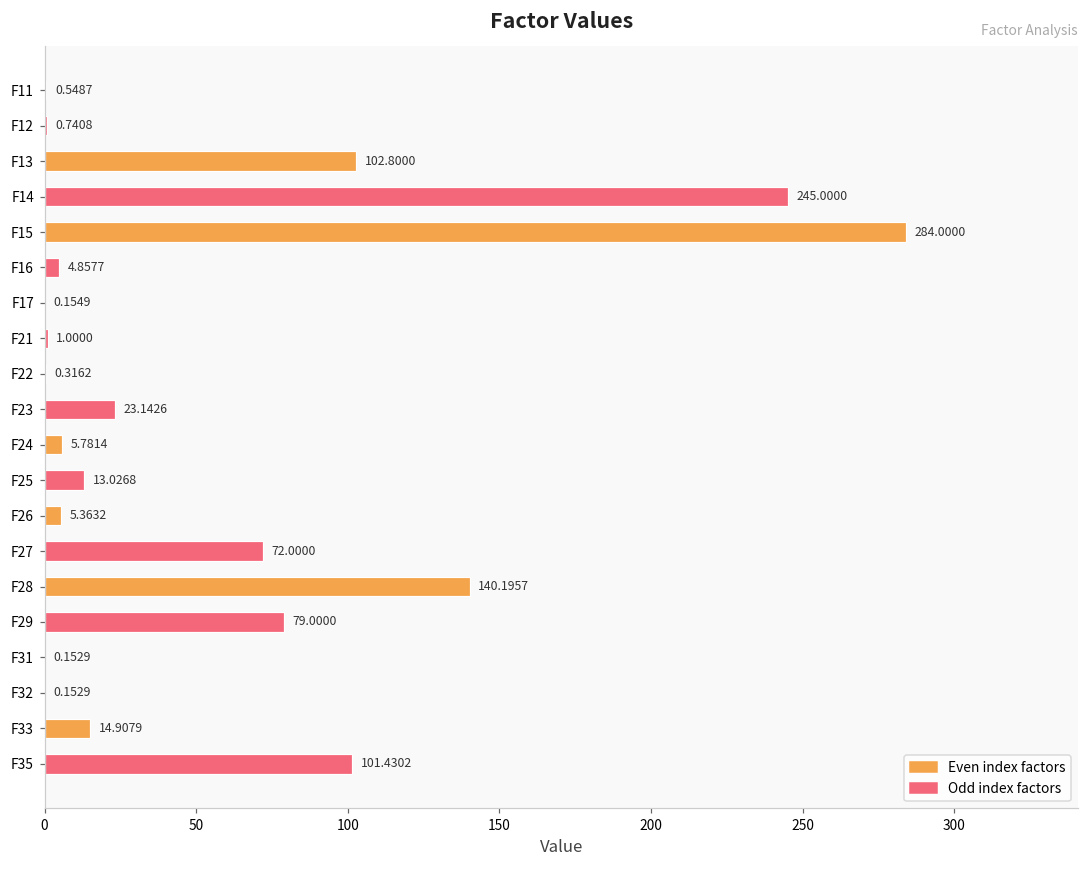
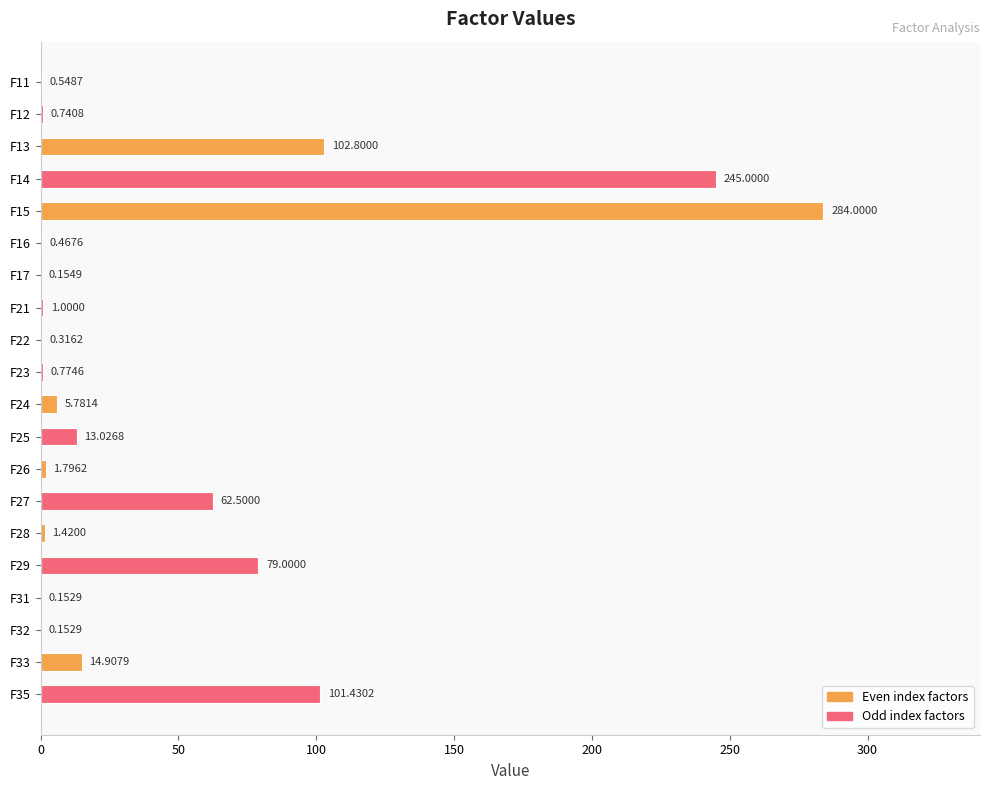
F16: 4.8577 -> 0.4676
F23: 23.1426 -> 0.7746
F26: 5.3632 -> 1.7962
F27: 72.0000 -> 62.5000
F28: 140.1957 -> 1.4200
